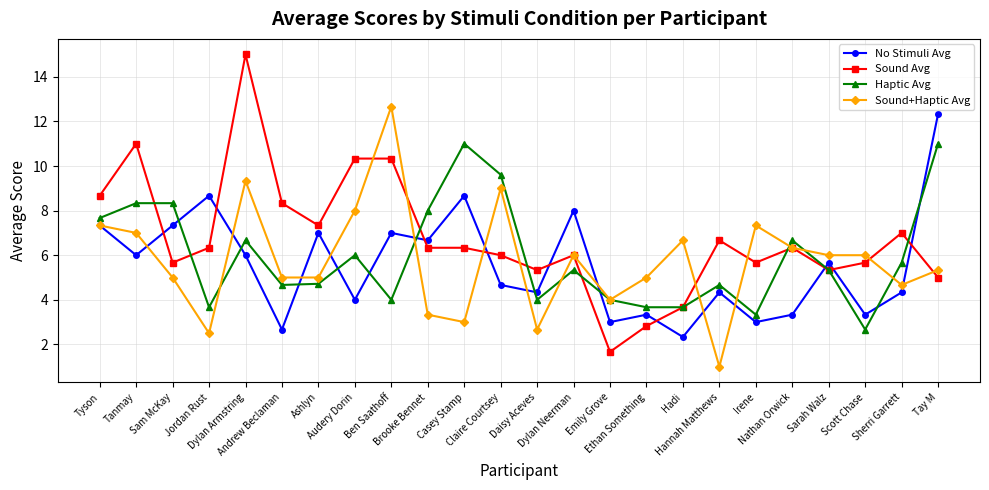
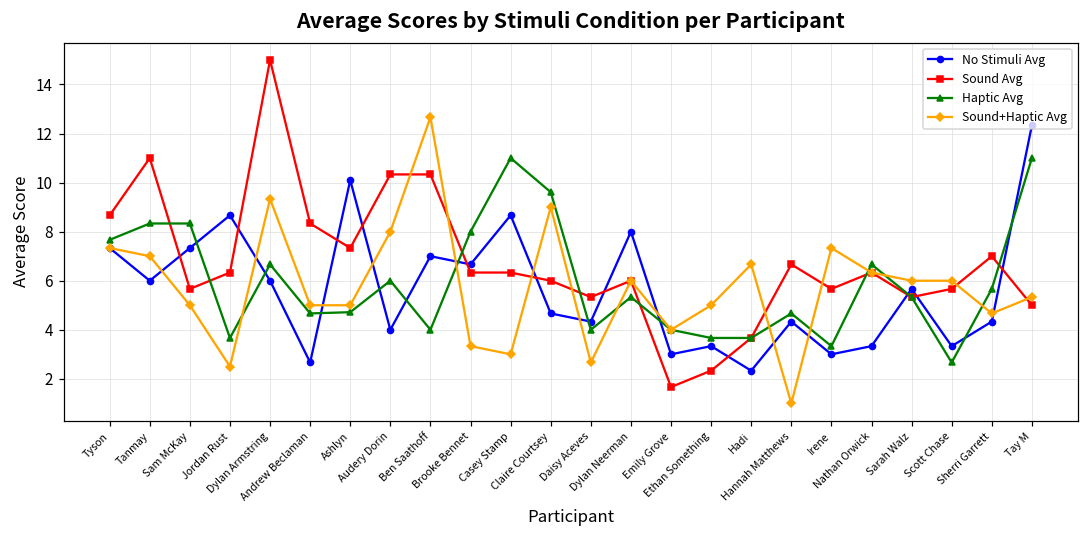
No Stimuli Avg, Ashlyn: 7.0 -> 10.1
Sound Avg, Ethan Something: 2.8 -> 2.3
